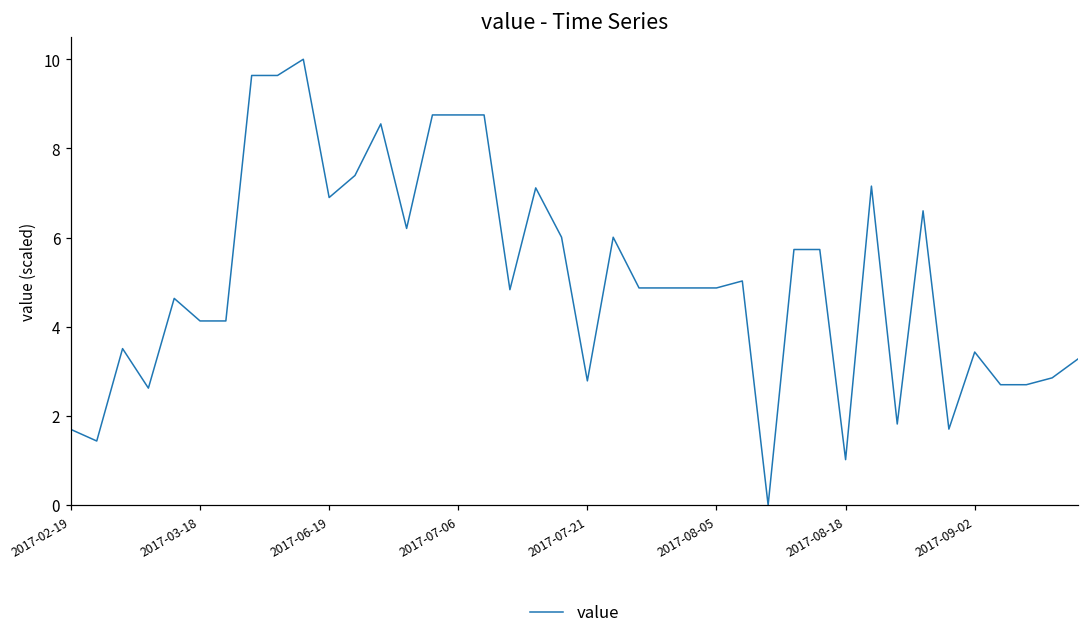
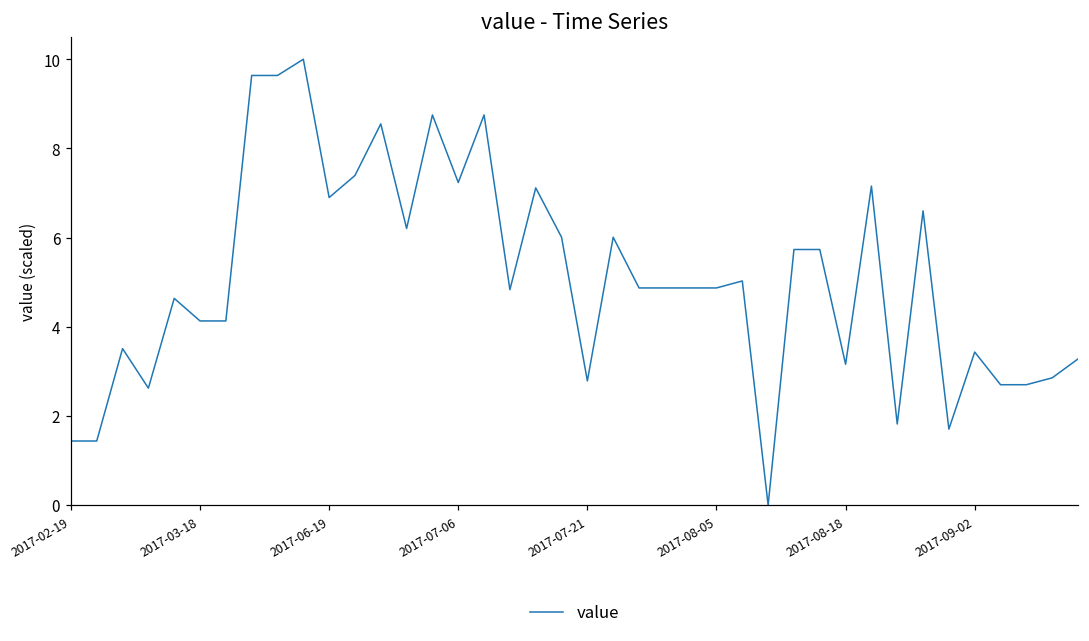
2017-02-19: 1.7 -> 1.4
2017-07-06: 8.8 -> 7.2
2017-08-18: 1.0 -> 3.2
